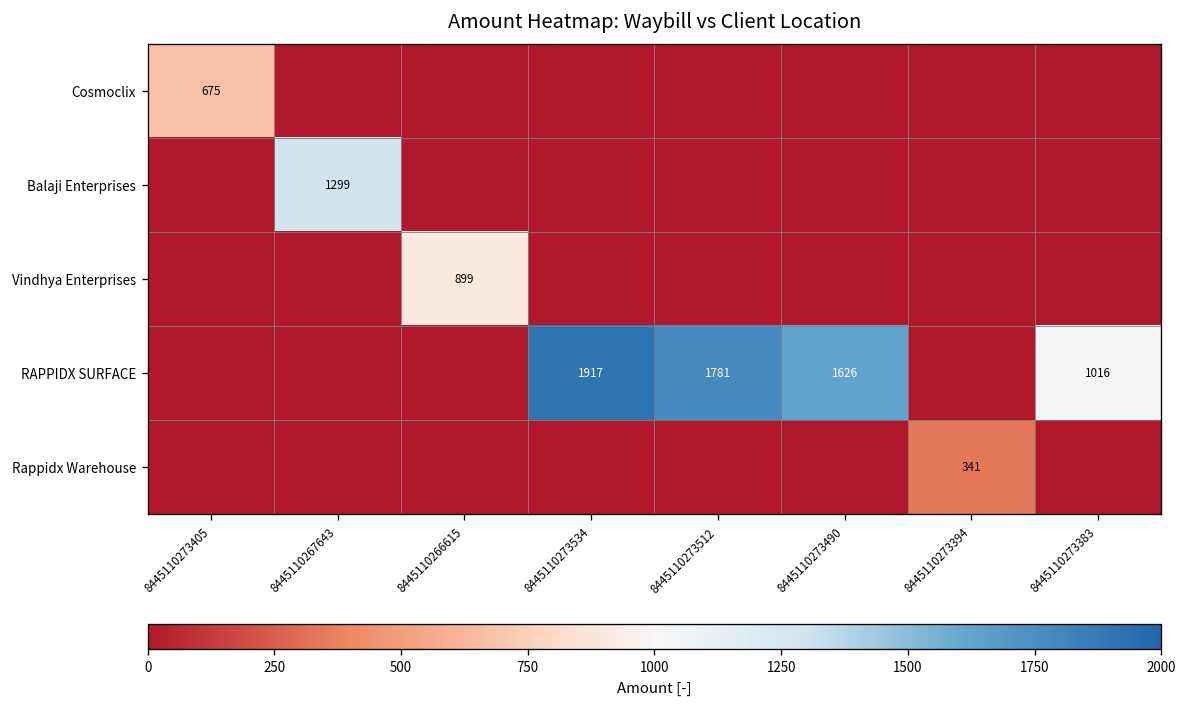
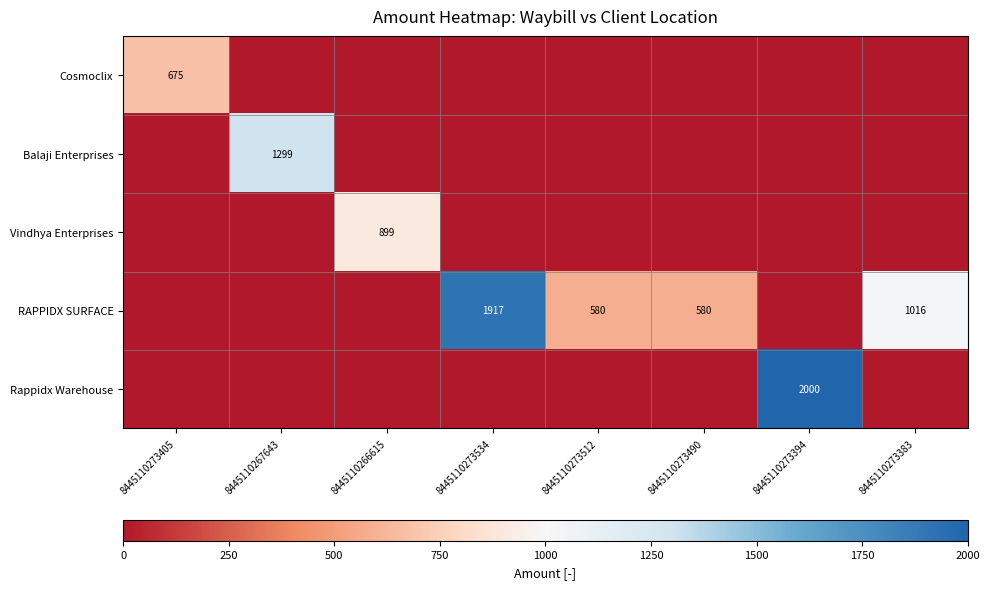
RAPPIDX SURFACE, 8445110273512: 1781 -> 580
RAPPIDX SURFACE, 8445110273490: 1626 -> 580
Rappidx Warehouse, 8445110273394: 341 -> 2000
